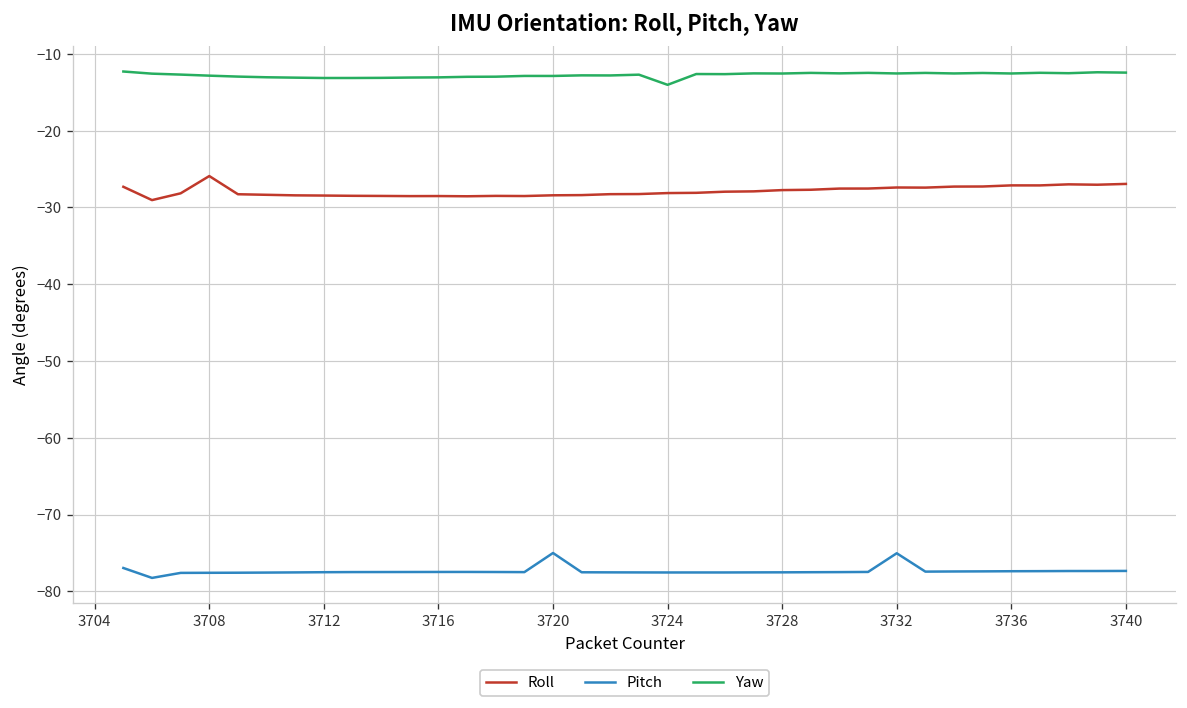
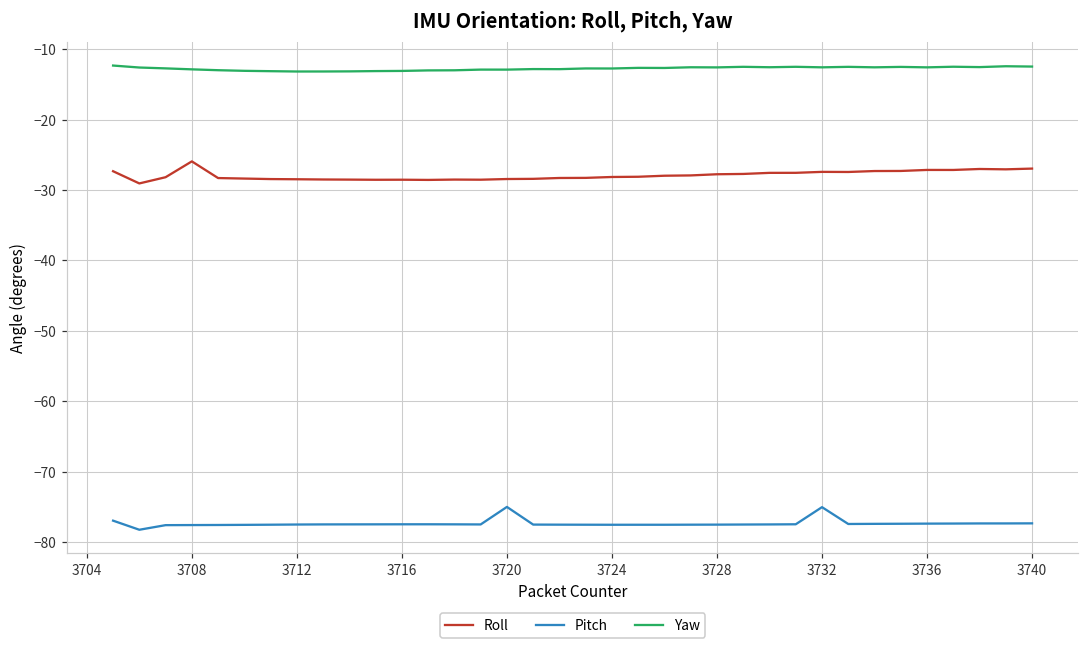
Yaw, 3724: -14 -> -13
